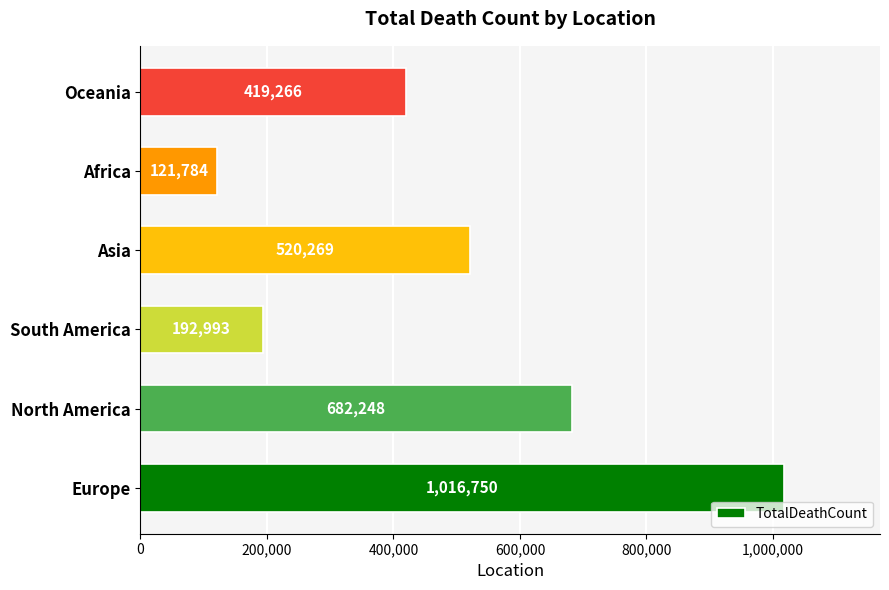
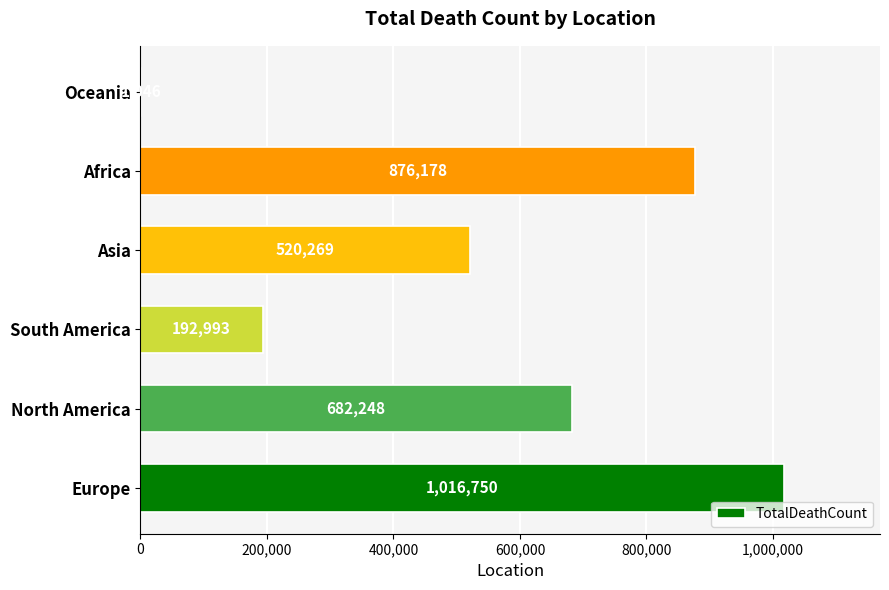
Oceania: 420,000 -> 0
Africa: 121,784 -> 876,178
